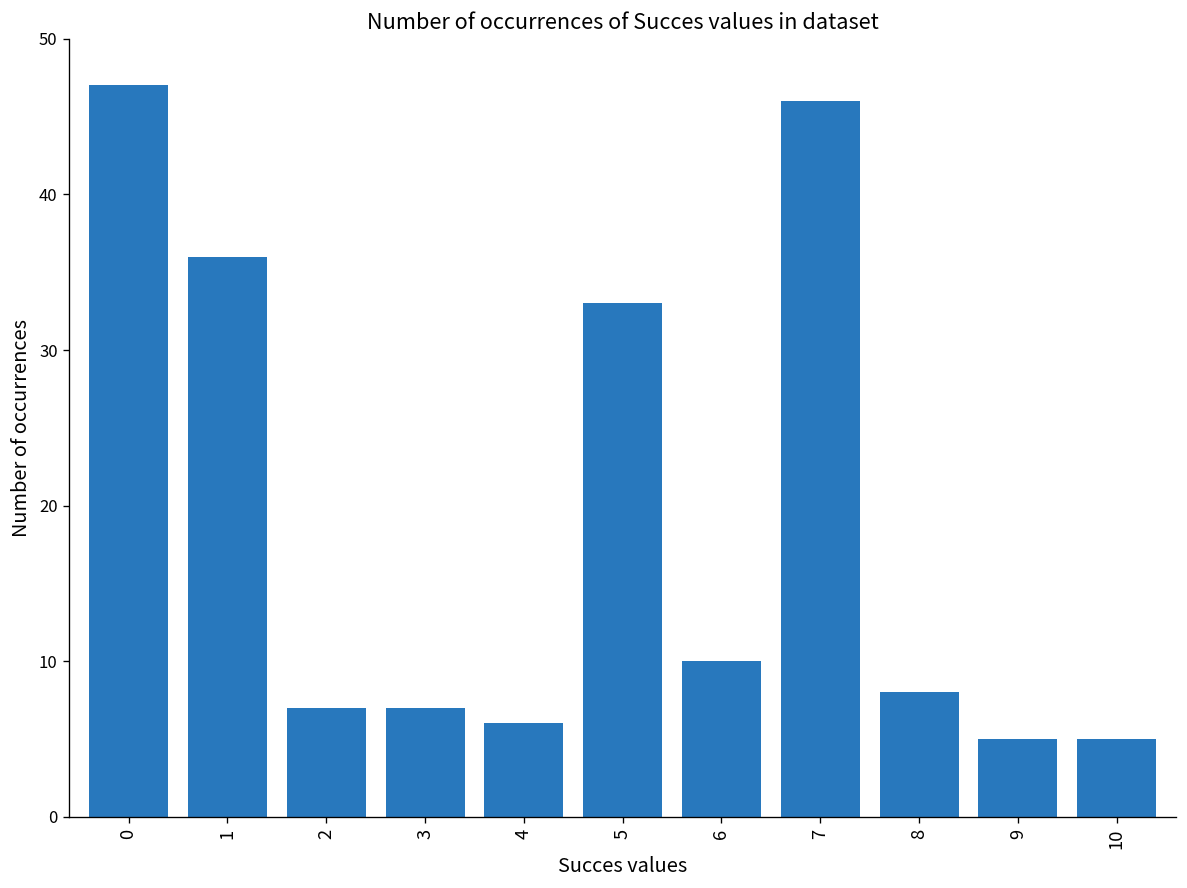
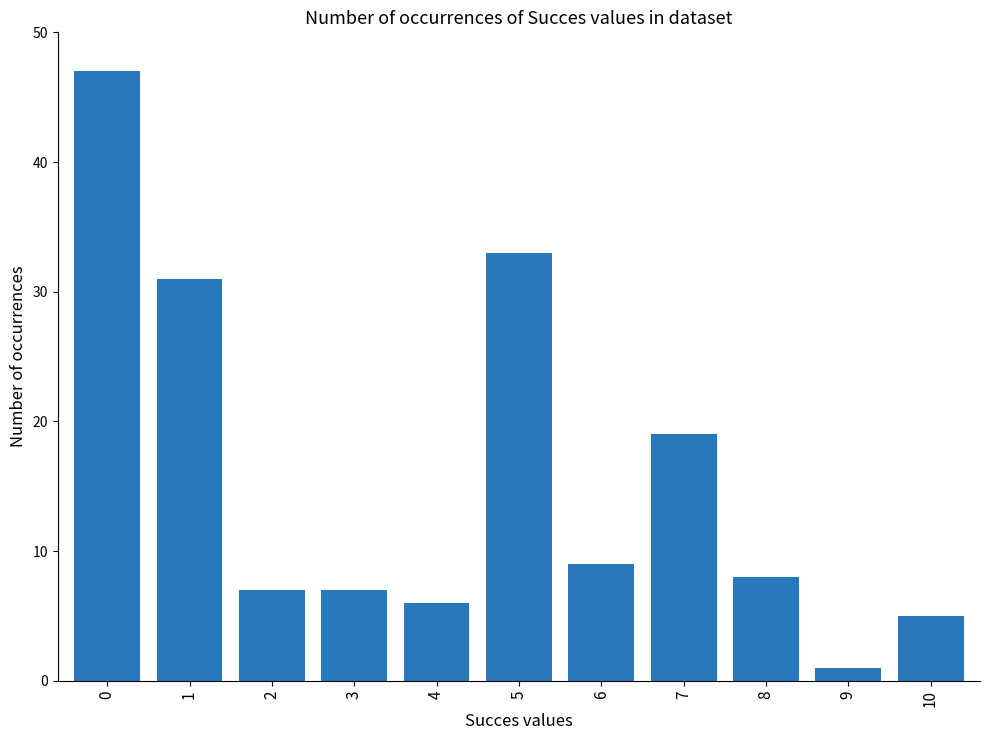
1: 36 -> 31
6: 10 -> 9
7: 46 -> 19
9: 5 -> 1
